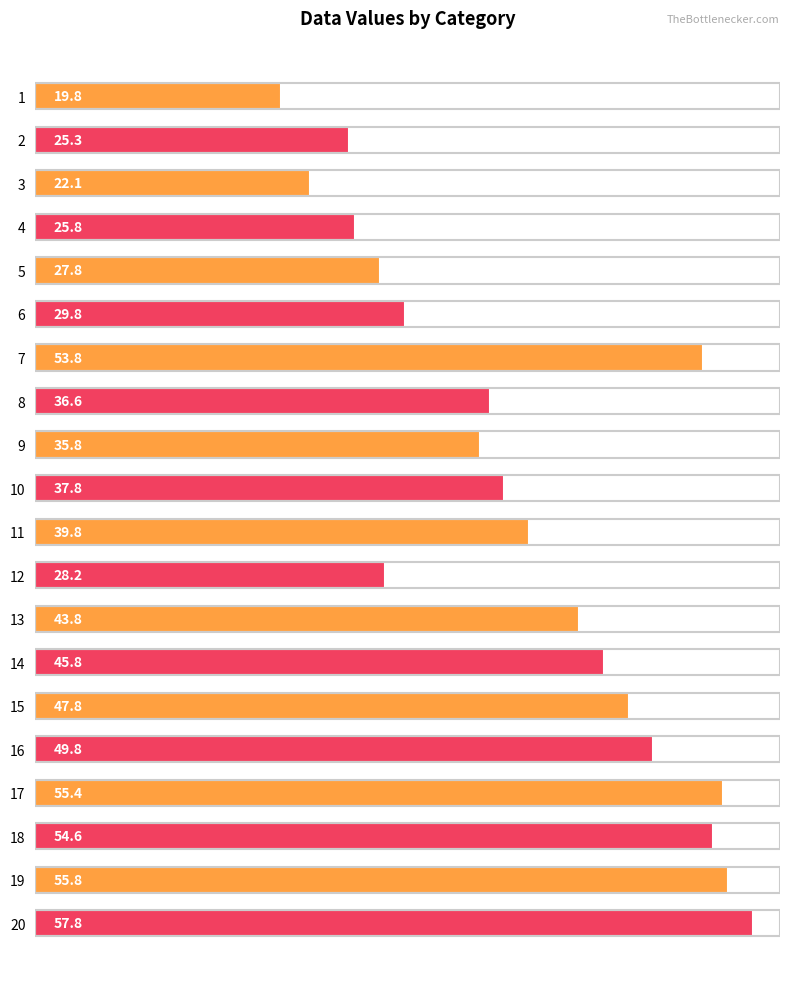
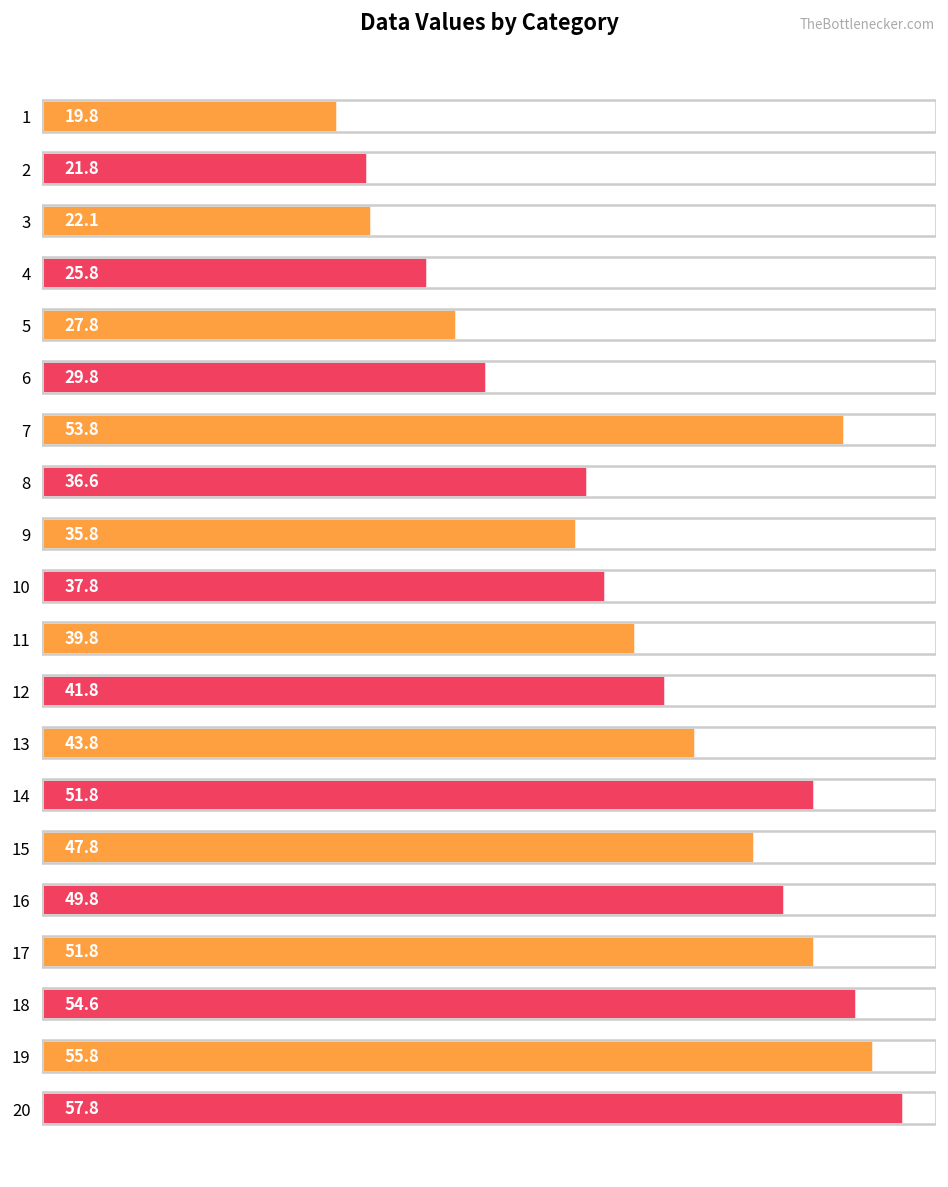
2: 25.3 -> 21.8
12: 28.2 -> 41.8
14: 45.8 -> 51.8
17: 55.4 -> 51.8
